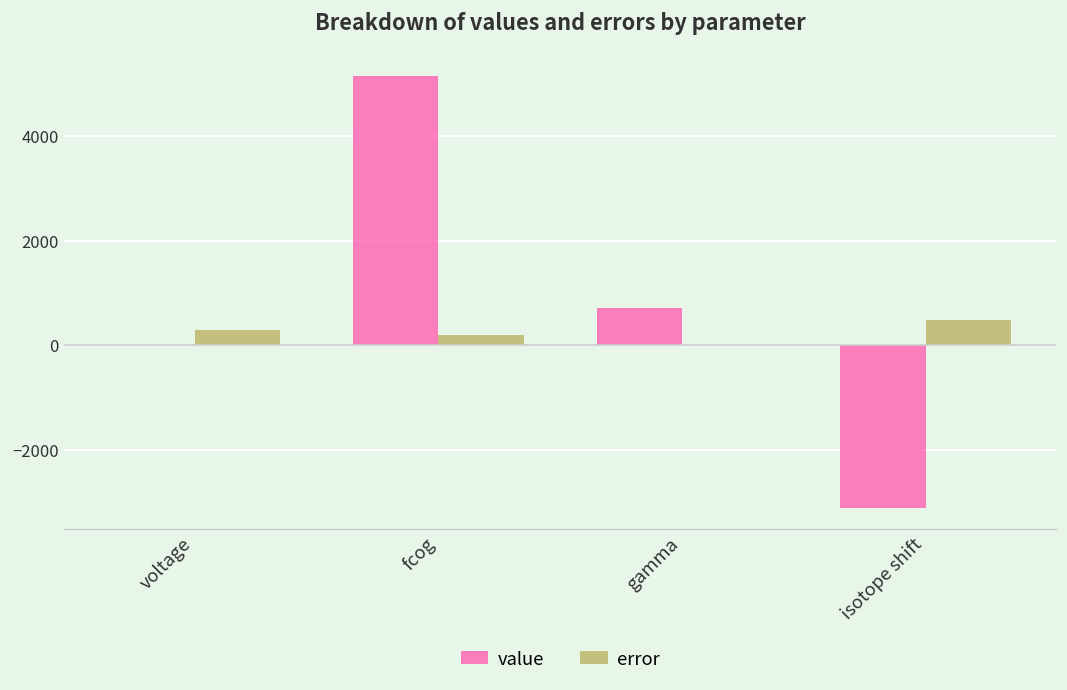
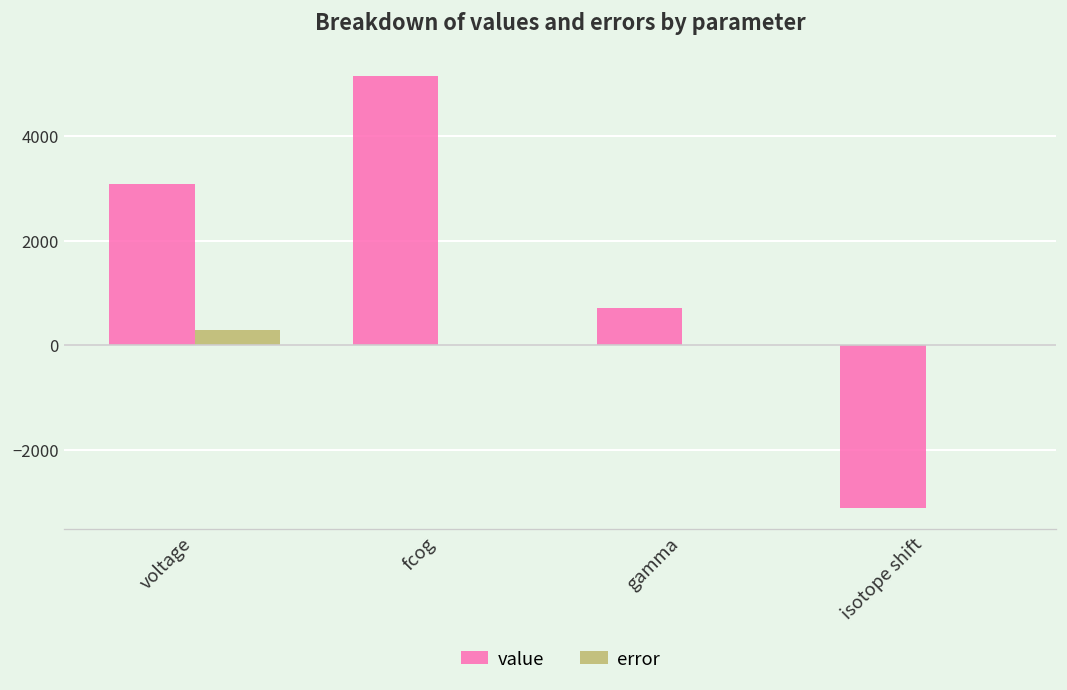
value, voltage: 0 -> 3100
error, fcog: 200 -> 0
error, isotope shift: 500 -> 0
